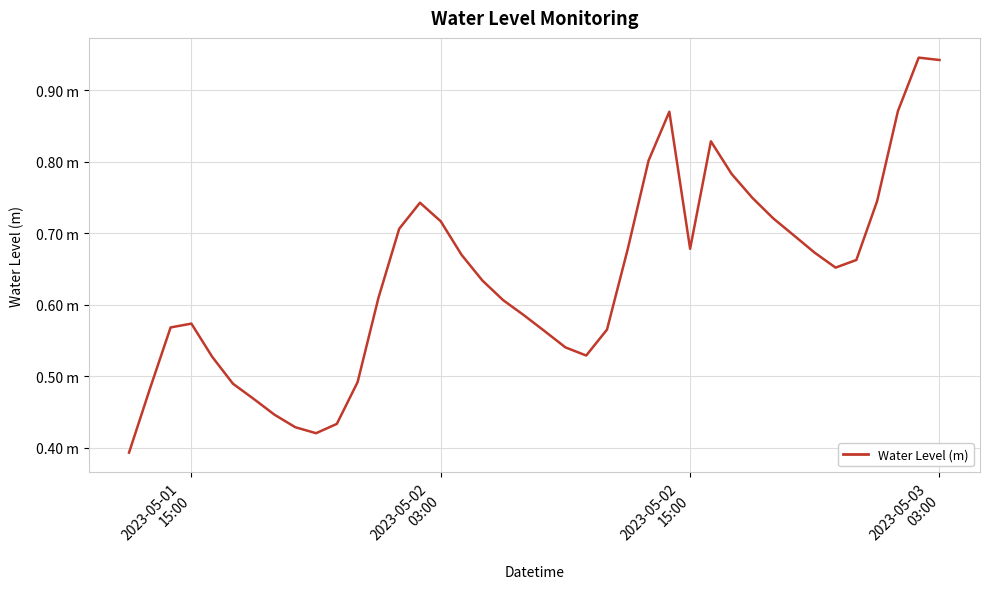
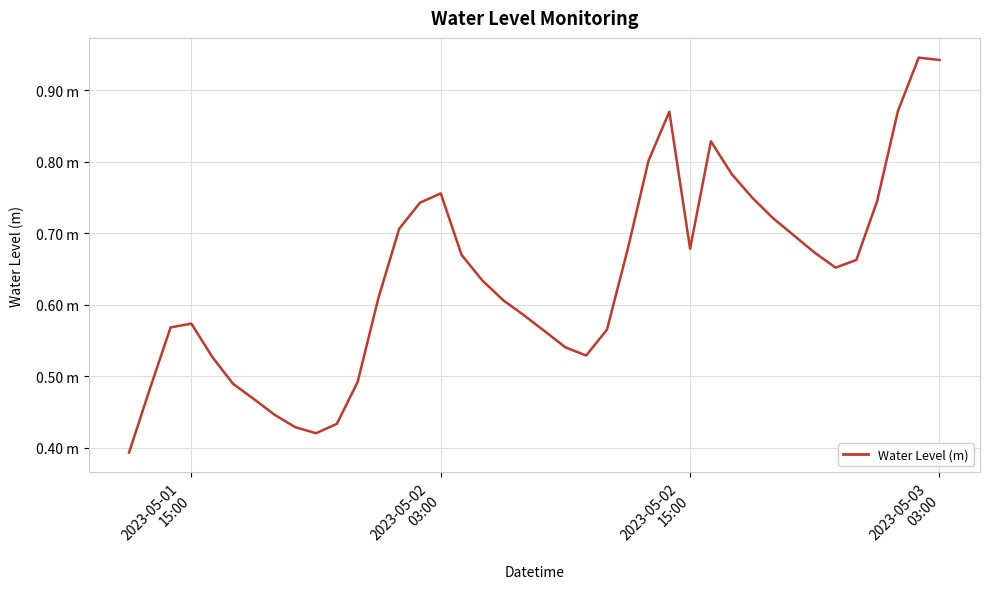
2023-05-02 03:00: 0.72 m -> 0.76 m
